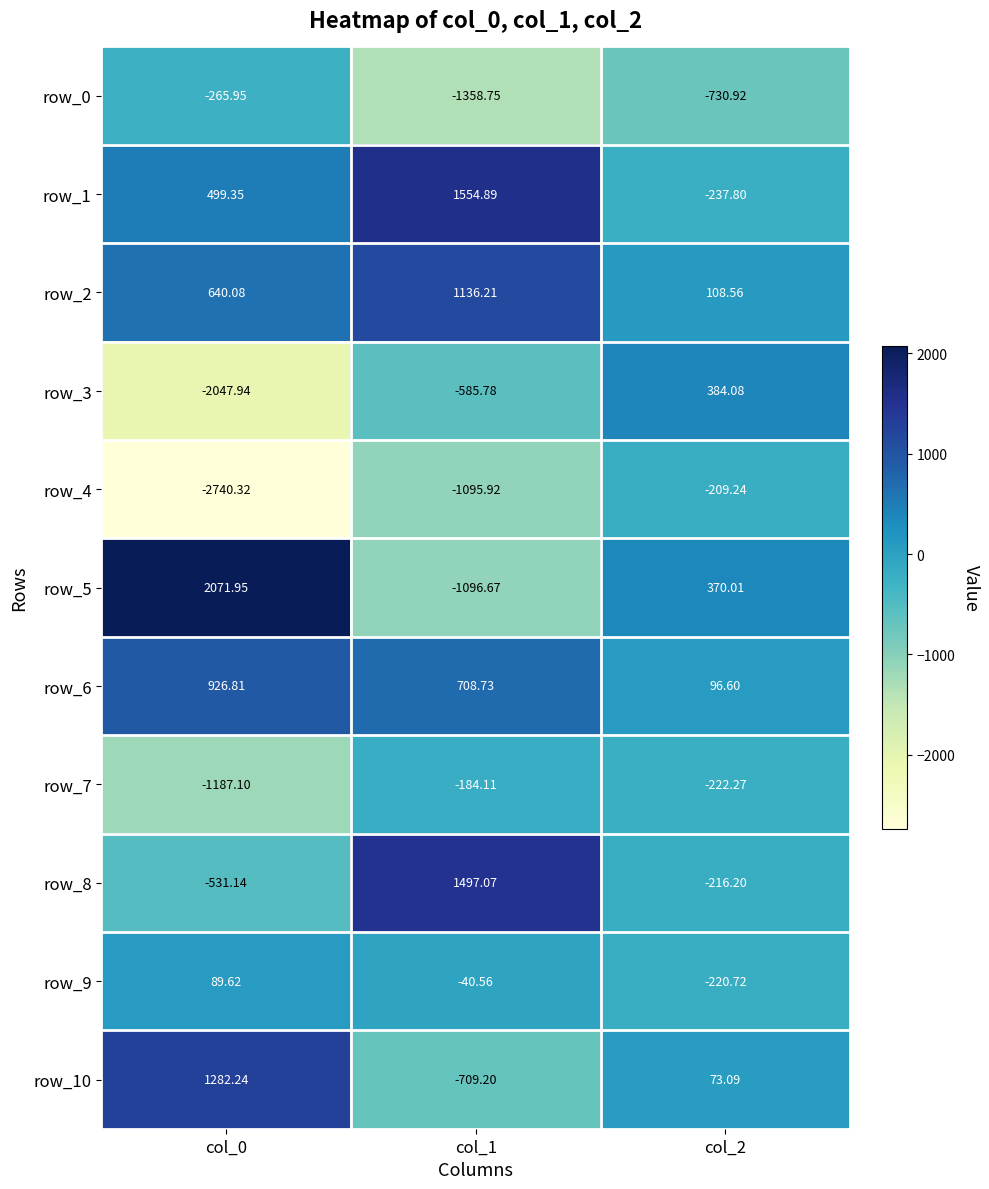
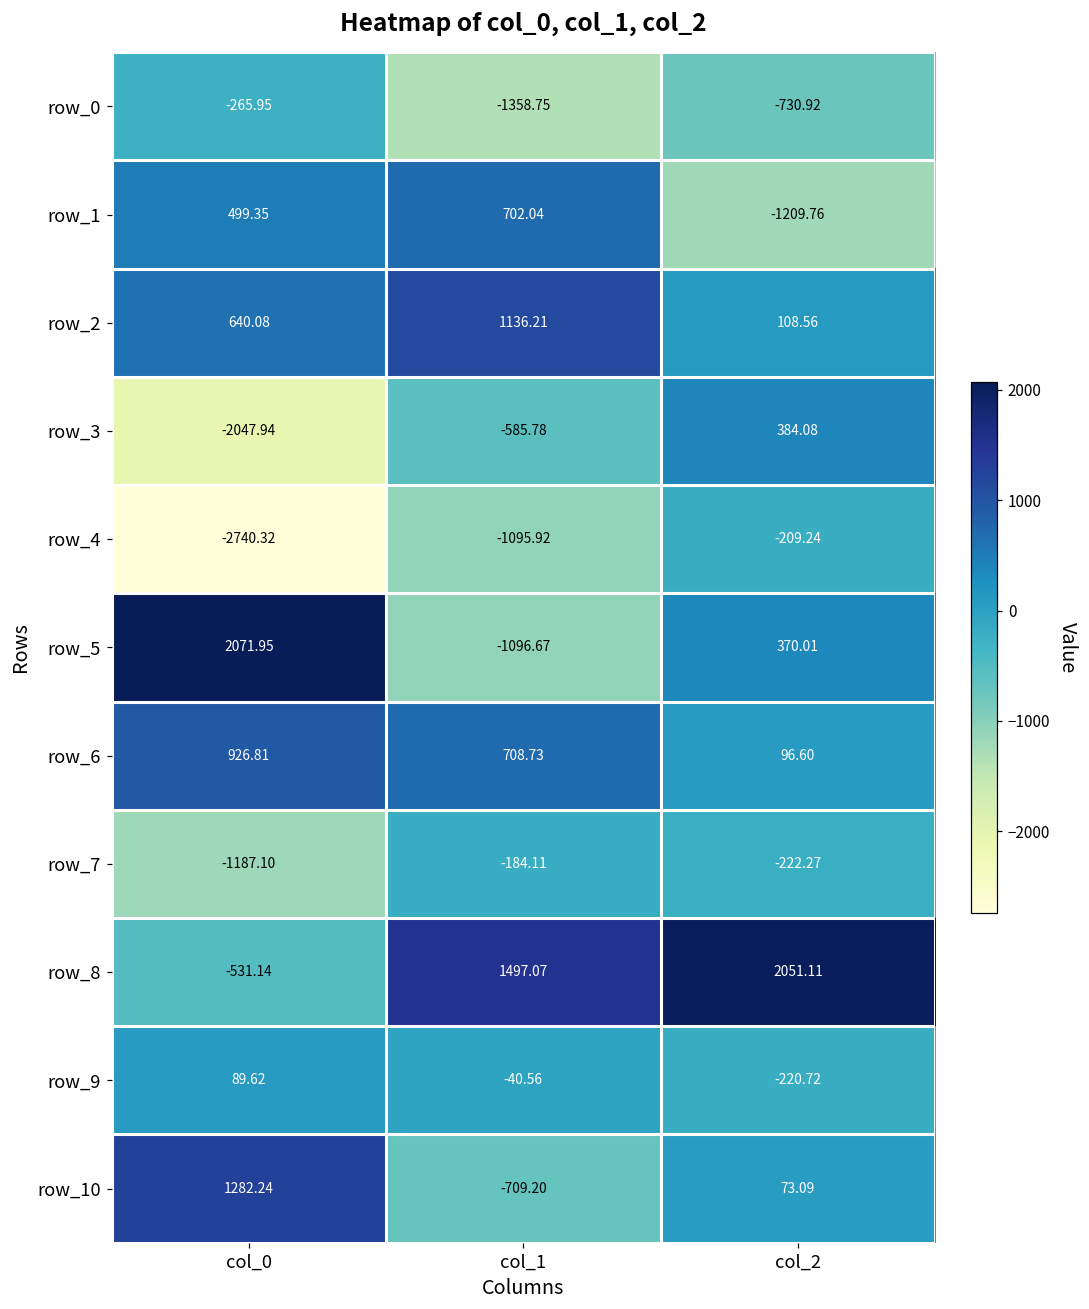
row_1, col_1: 1554.89 -> 702.04
row_1, col_2: -237.80 -> -1209.76
row_8, col_2: -216.20 -> 2051.11
